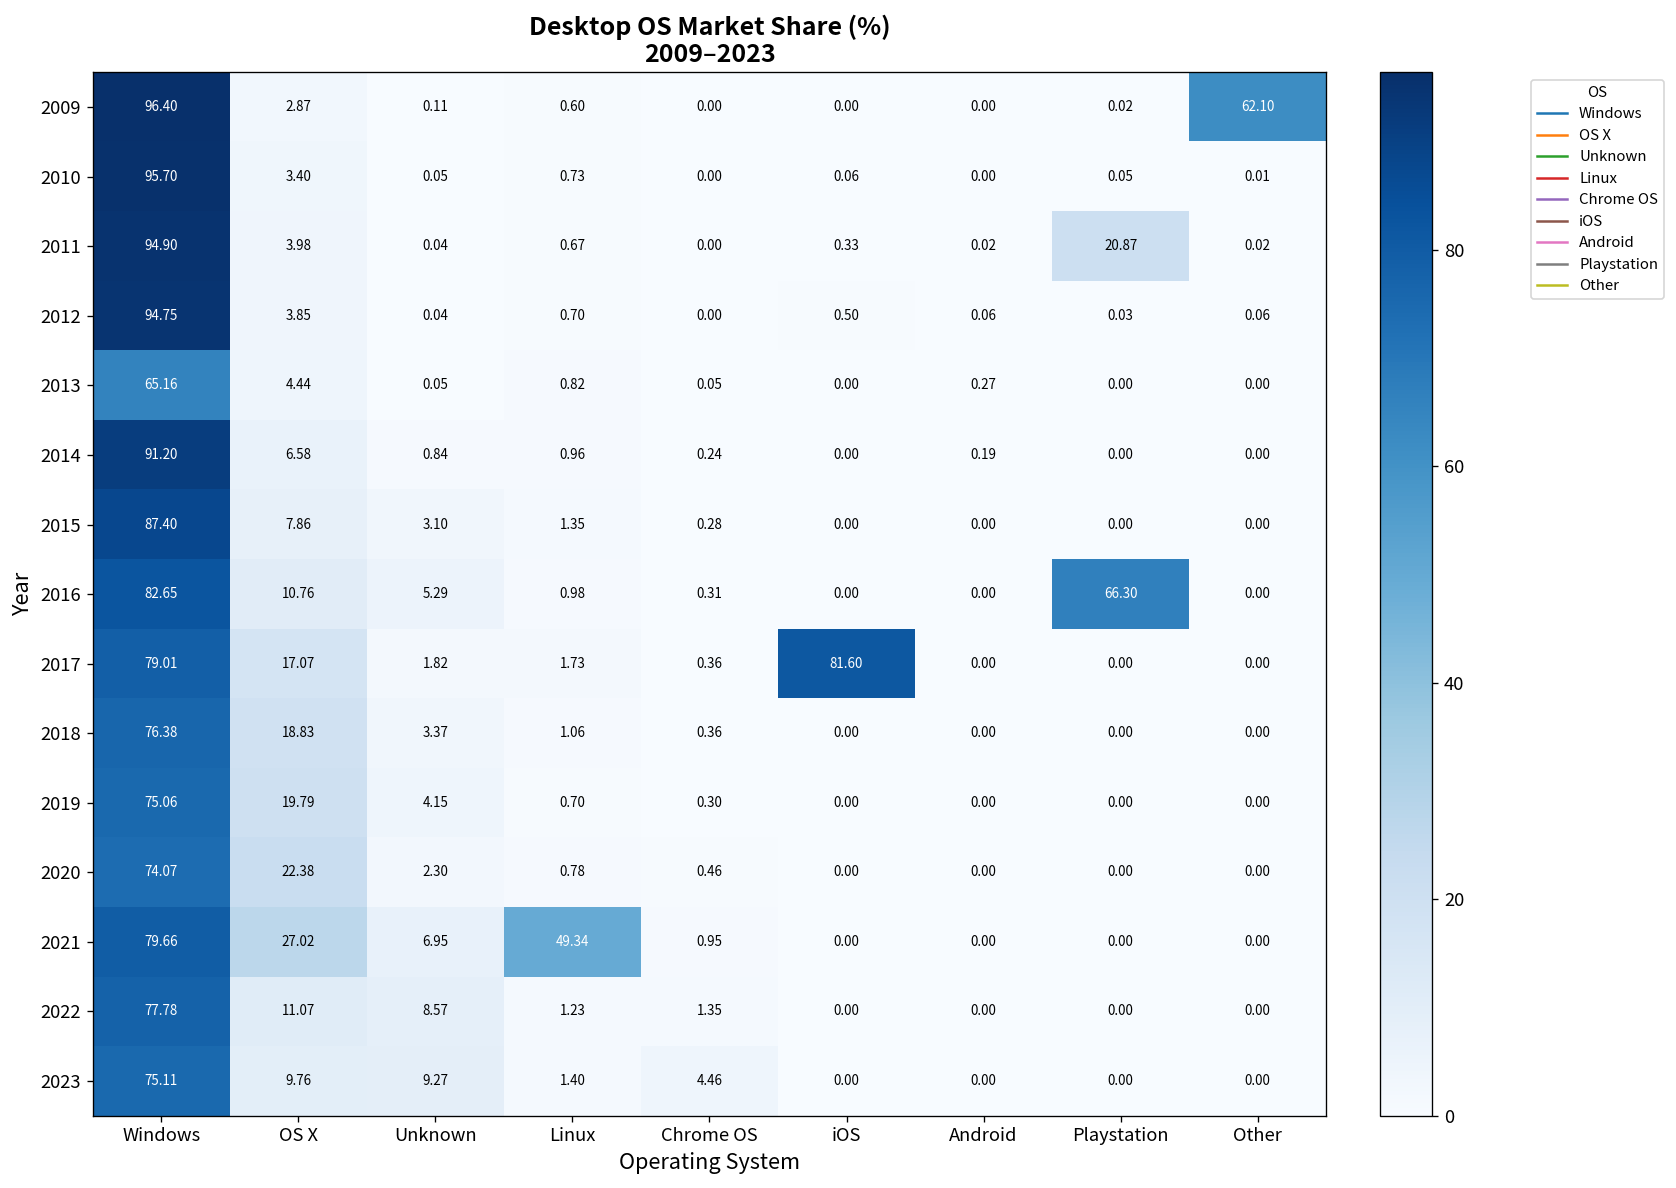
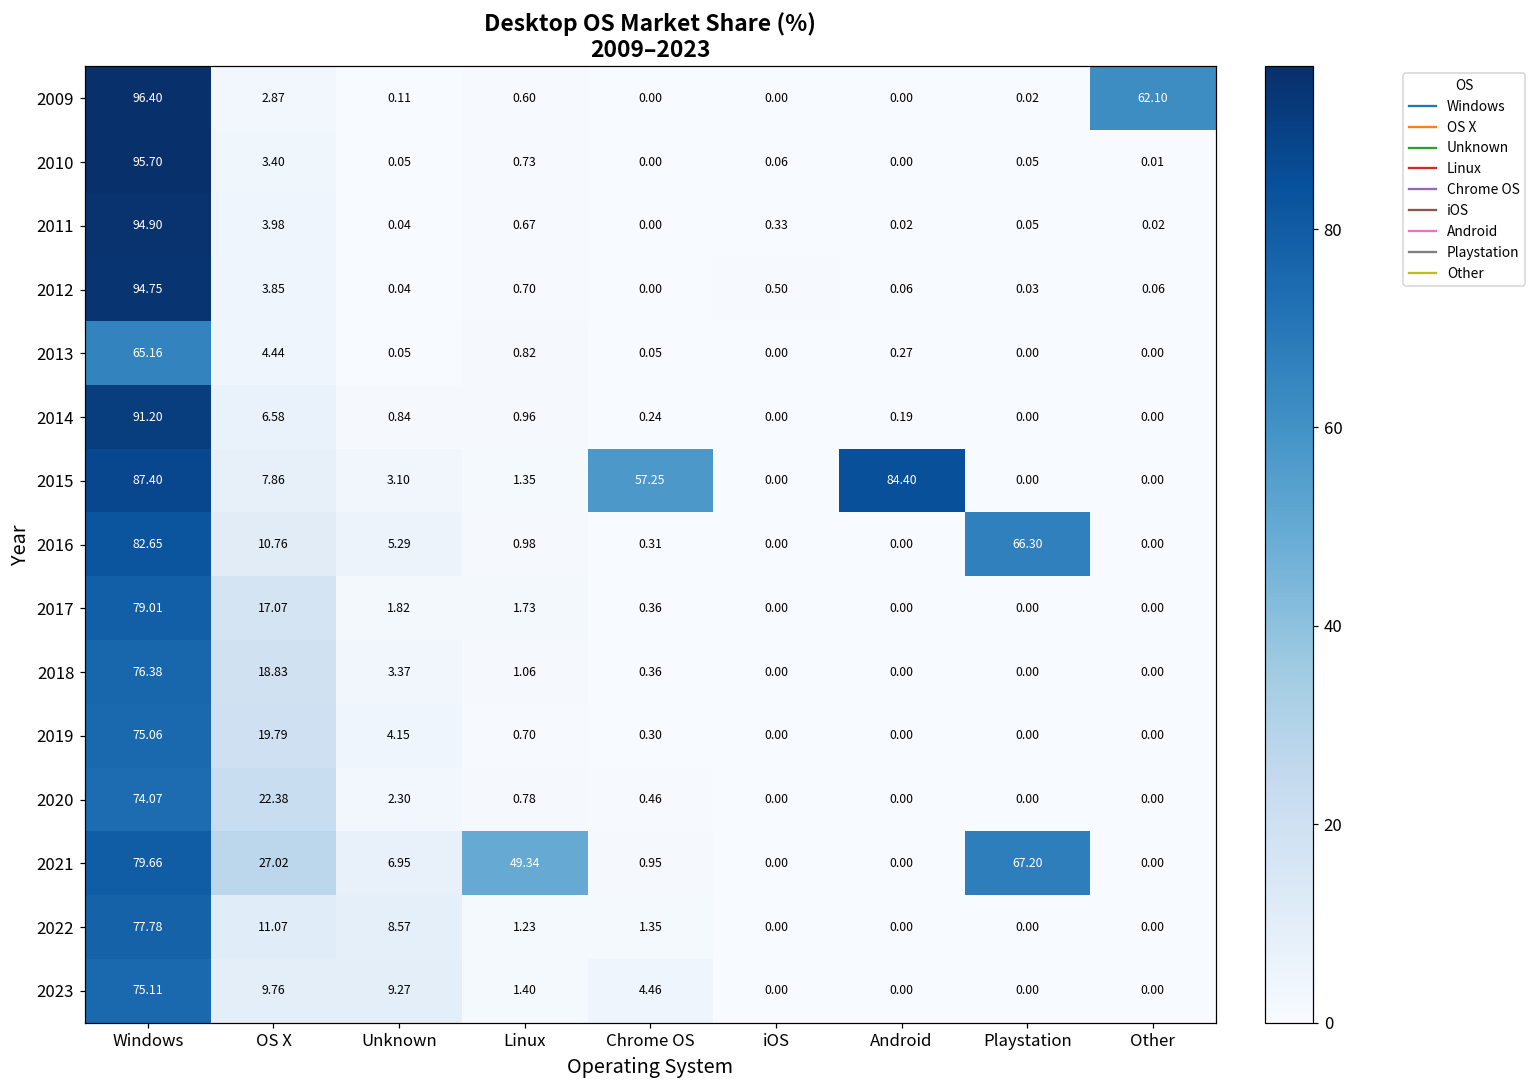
2011, Playstation: 20.87 -> 0.05
2015, Chrome OS: 0.28 -> 57.25
2015, Android: 0.00 -> 84.40
2017, iOS: 81.60 -> 0.00
2021, Playstation: 0.00 -> 67.20
